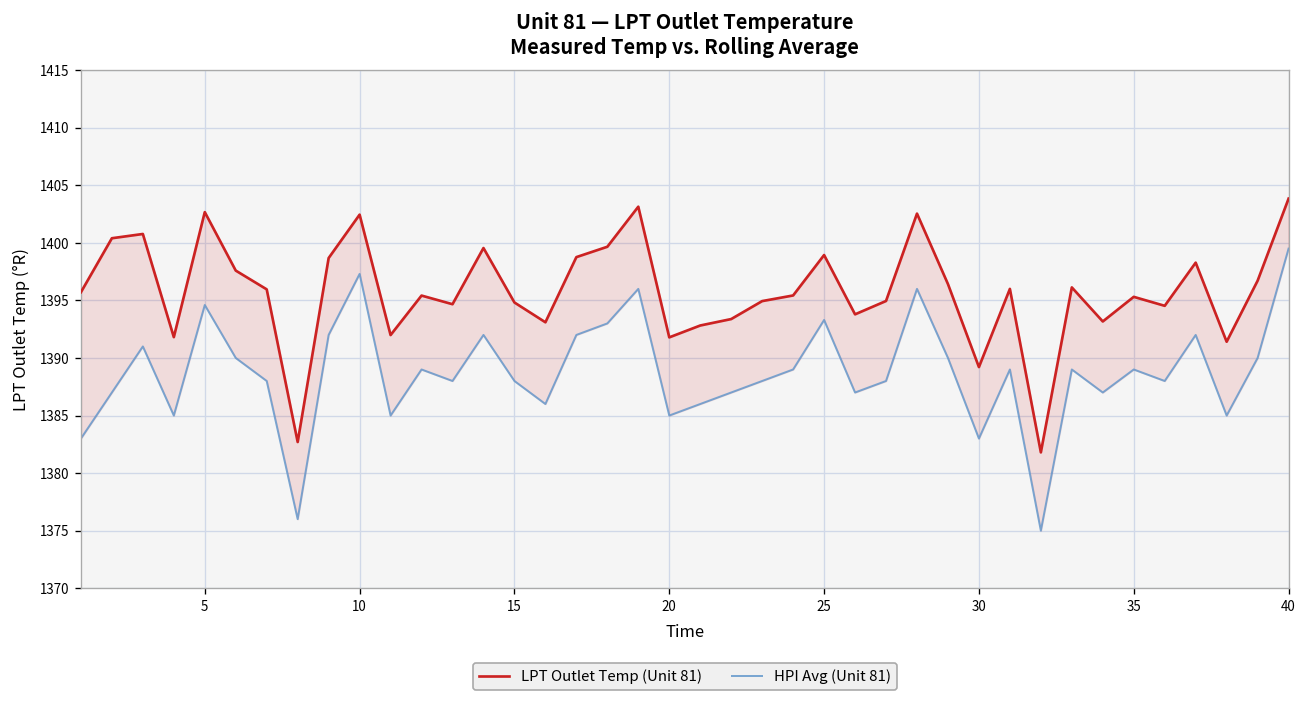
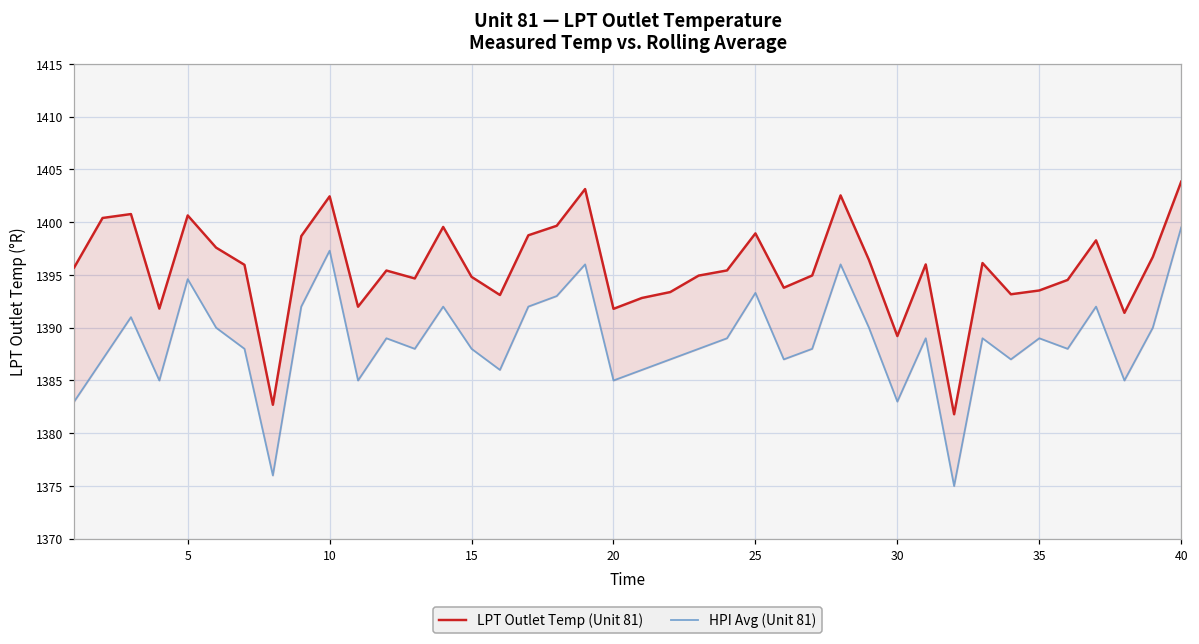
LPT Outlet Temp (Unit 81), 5: 1403 -> 1401
LPT Outlet Temp (Unit 81), 35: 1395 -> 1394
